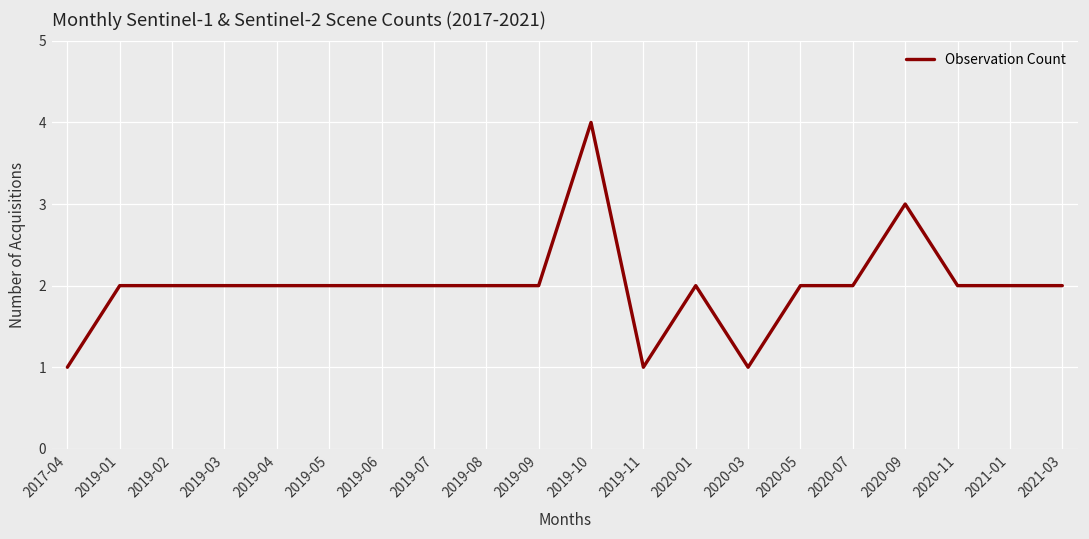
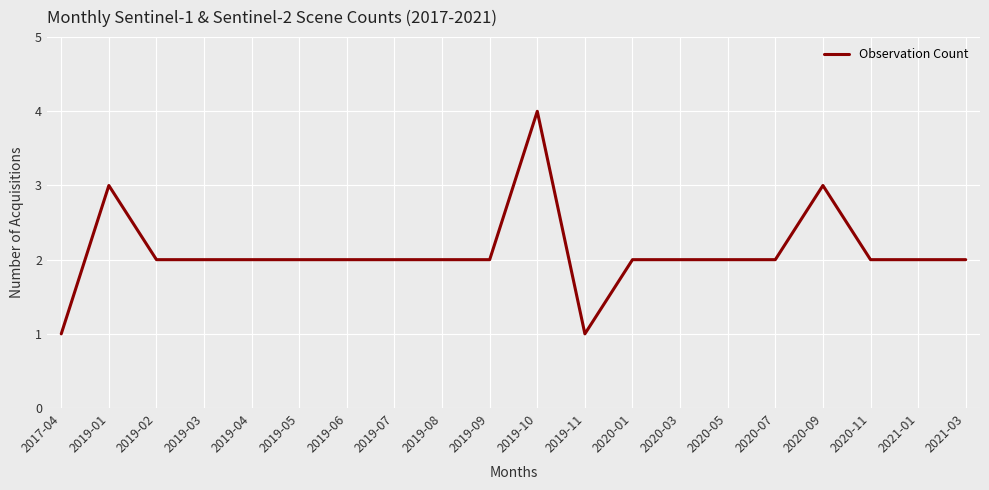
2019-01: 2 -> 3
2020-03: 1 -> 2
